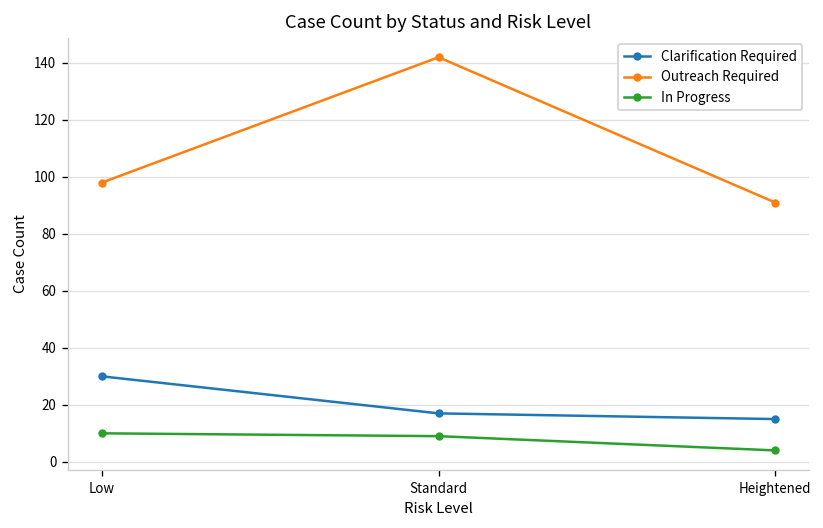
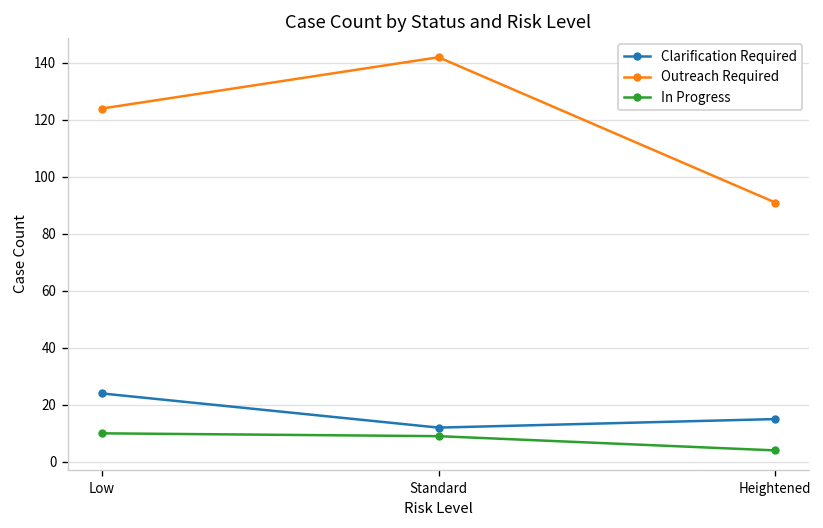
Clarification Required, Low: 30 -> 24
Outreach Required, Low: 98 -> 124
Clarification Required, Standard: 17 -> 12
